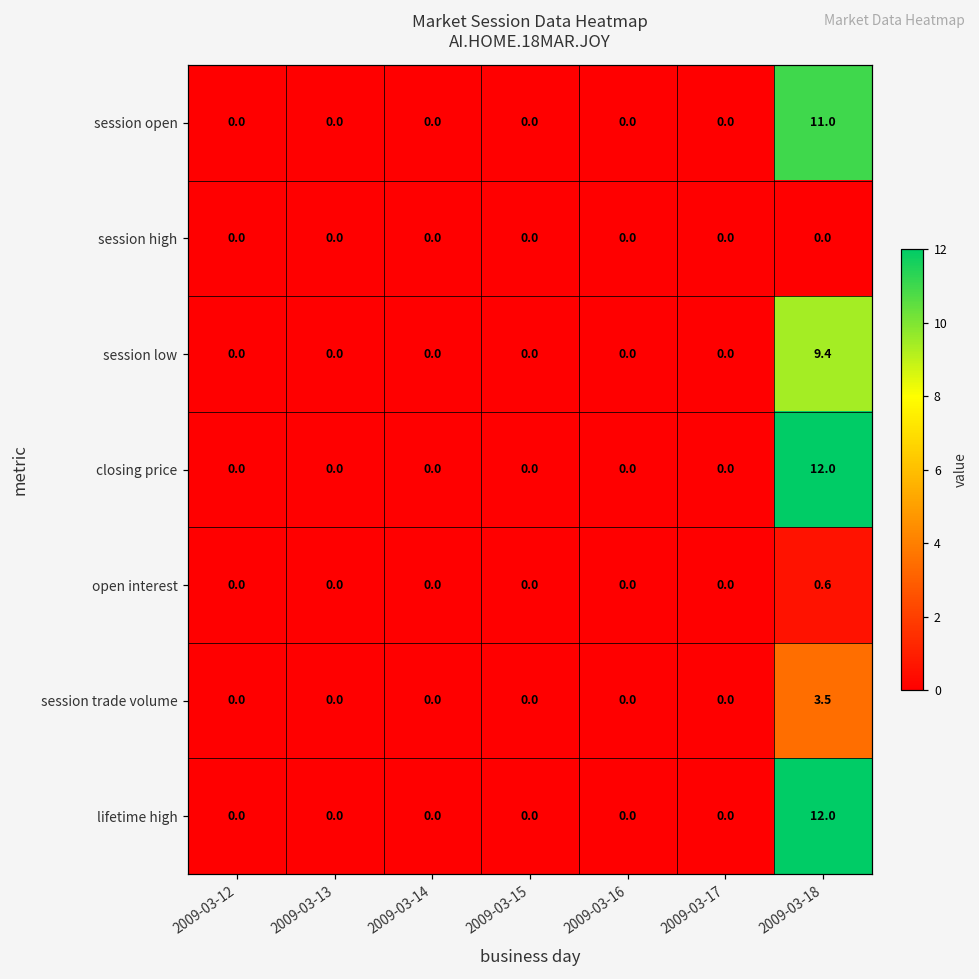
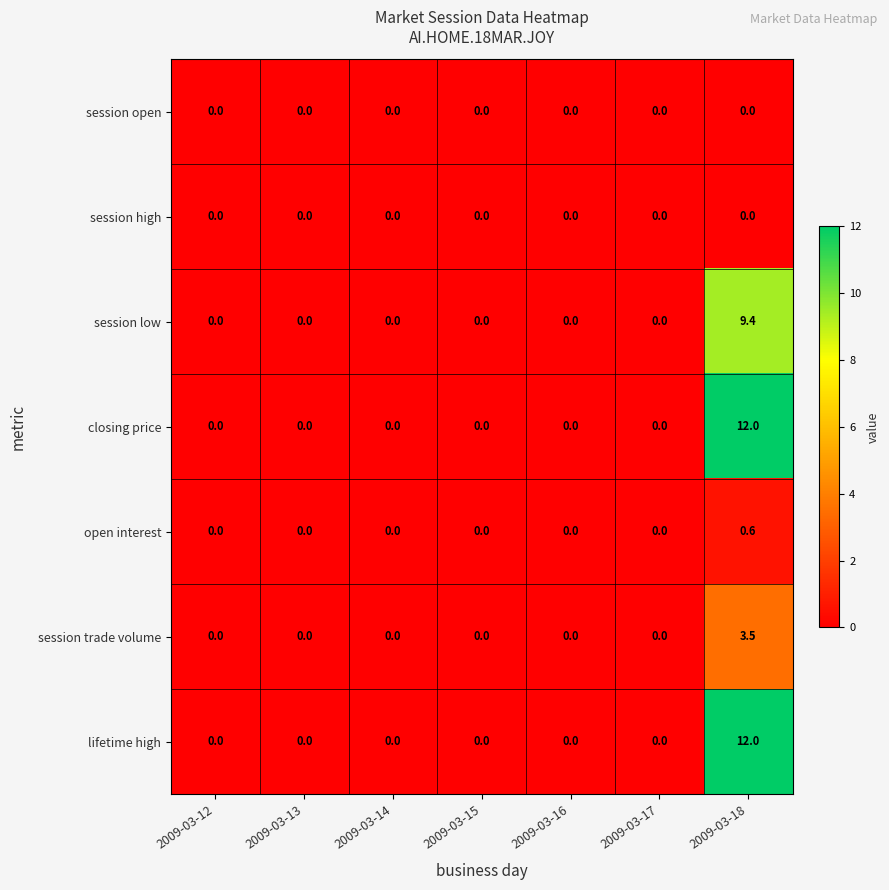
session open, 2009-03-18: 11.0 -> 0.0
